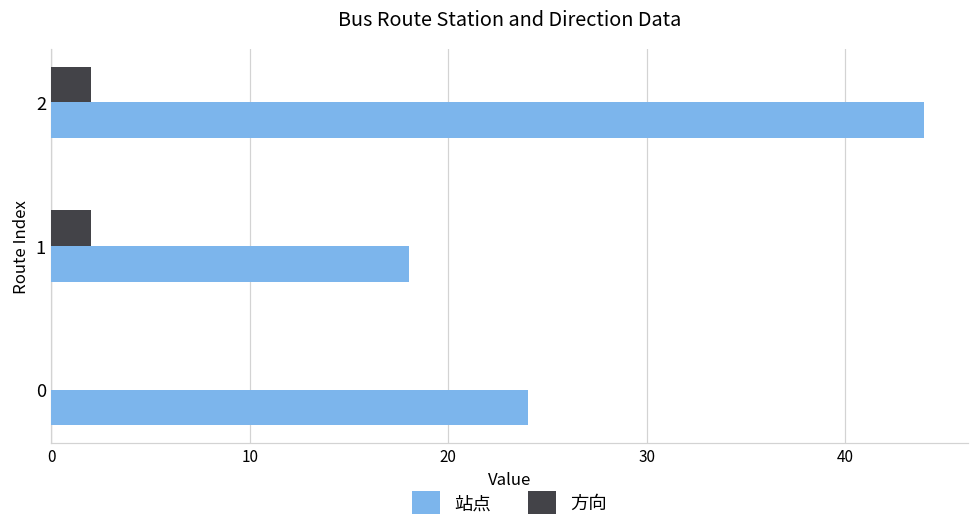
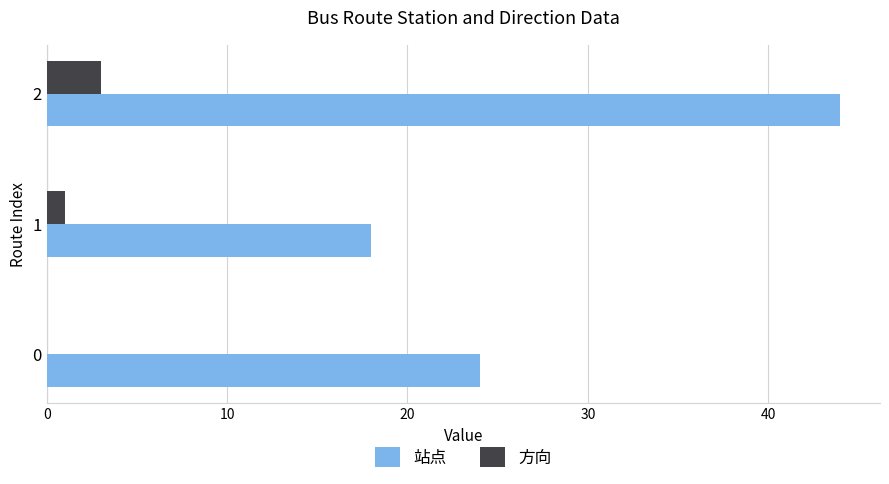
方向, 2: 2 -> 3
方向, 1: 2 -> 1
